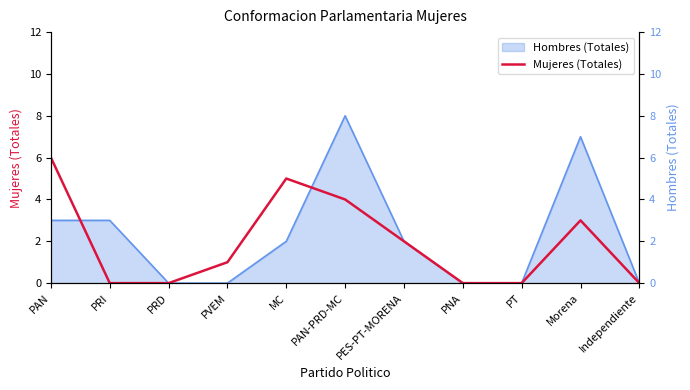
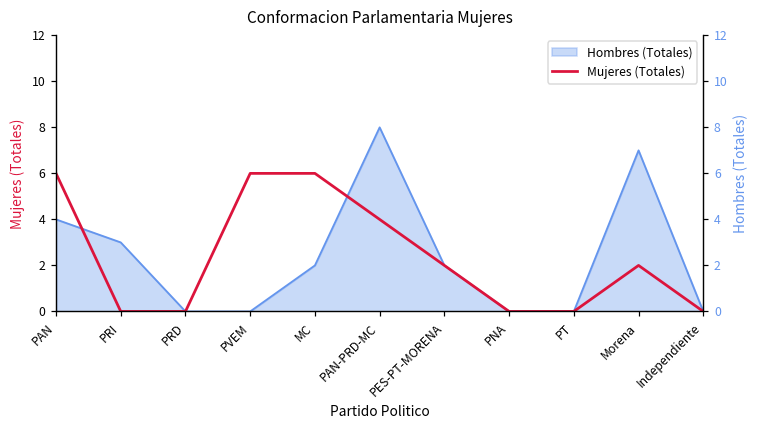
Hombres (Totales), PAN: 3 -> 4
Mujeres (Totales), PVEM: 1 -> 6
Mujeres (Totales), MC: 5 -> 6
Mujeres (Totales), Morena: 3 -> 2
